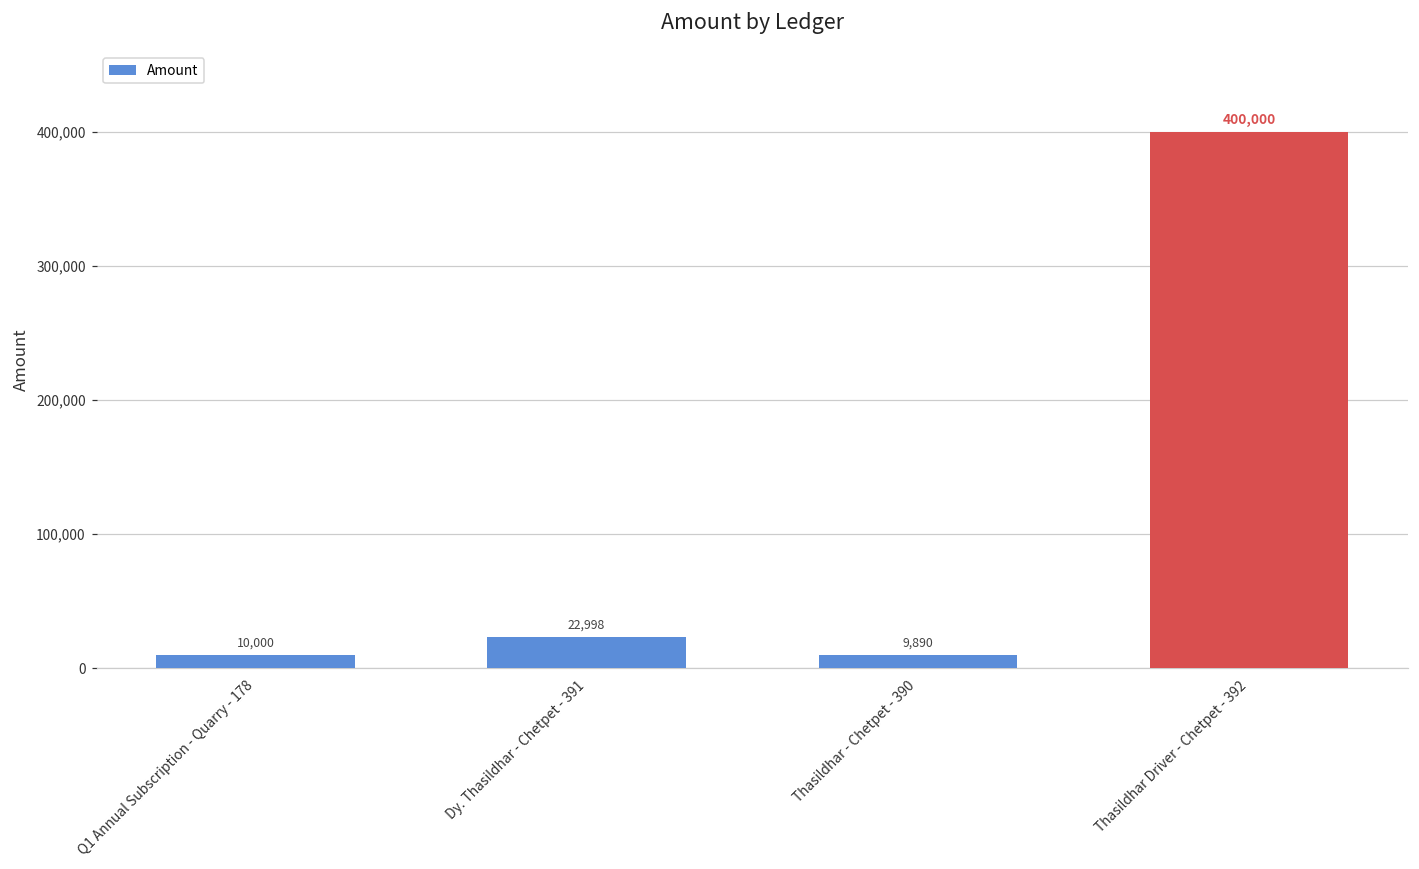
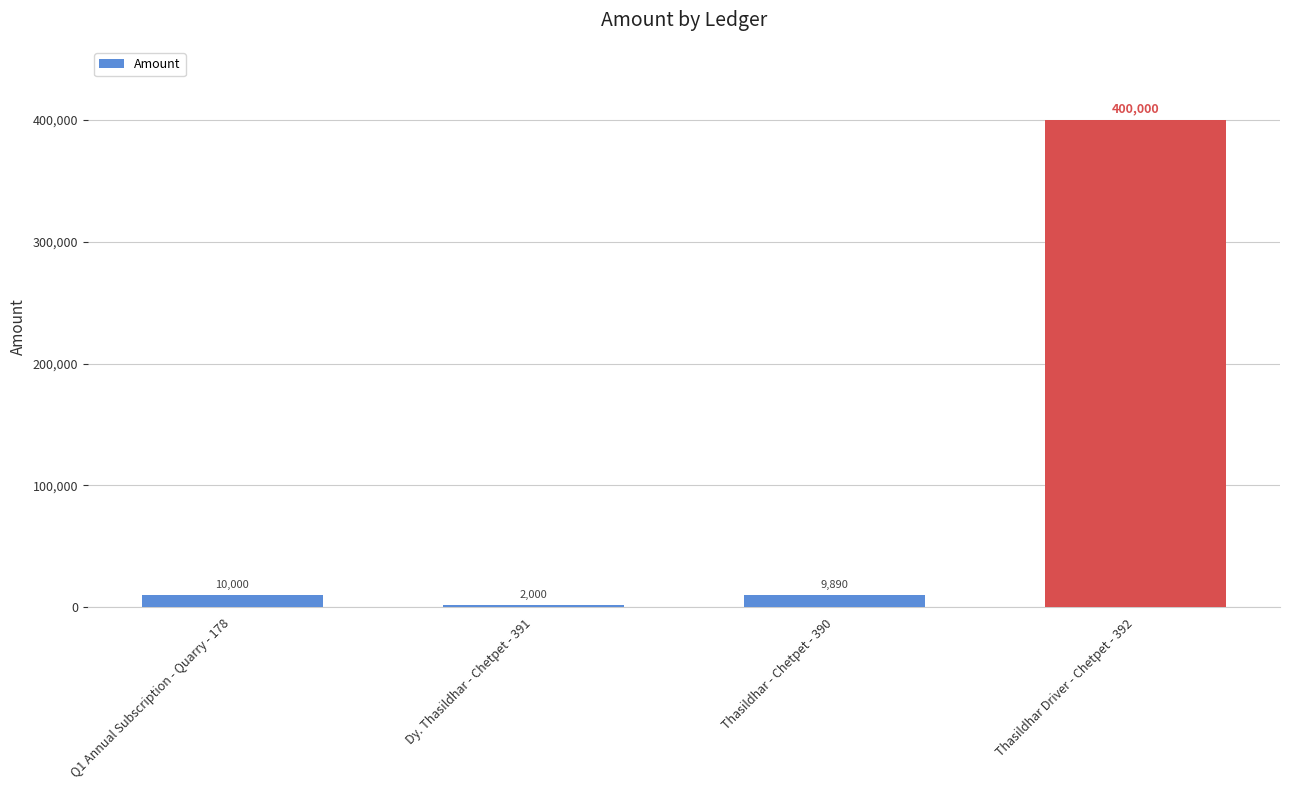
Dy. Thasildhar - Chetpet - 391: 22,998 -> 2,000
